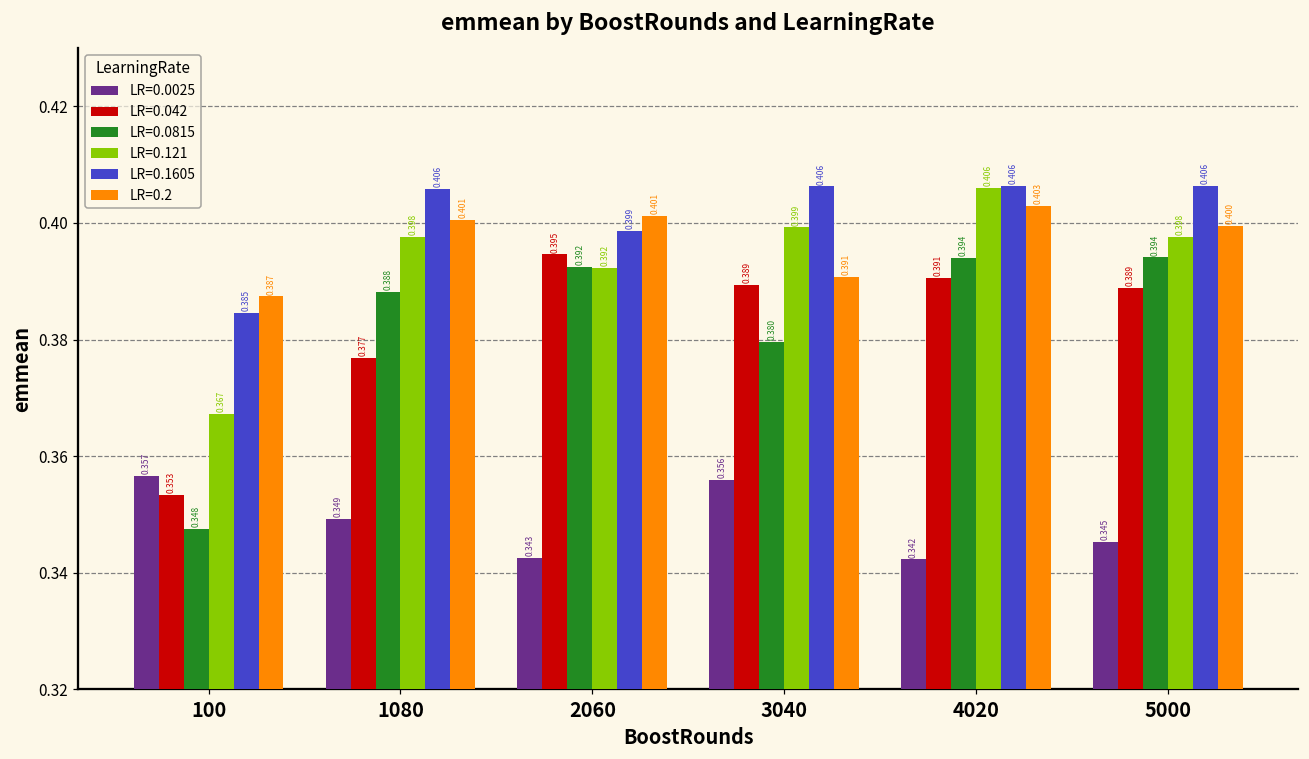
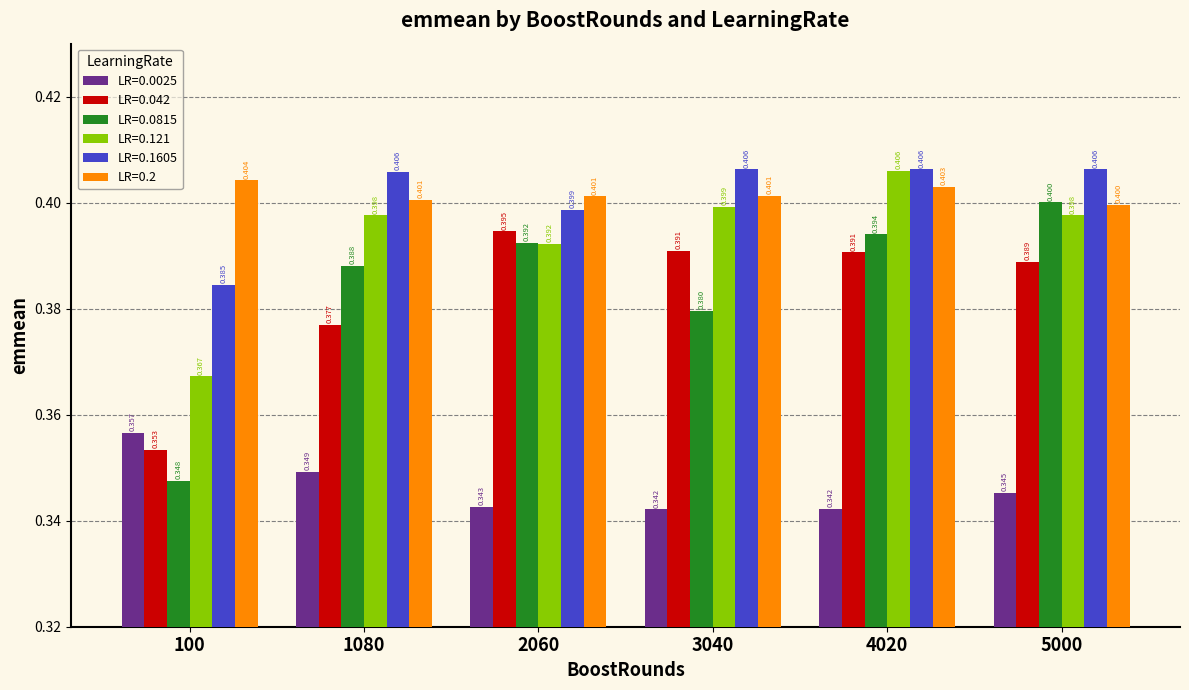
LR=0.2, 100: 0.387 -> 0.404
LR=0.0025, 3040: 0.356 -> 0.342
LR=0.042, 3040: 0.389 -> 0.391
LR=0.2, 3040: 0.391 -> 0.401
LR=0.0815, 5000: 0.394 -> 0.400
